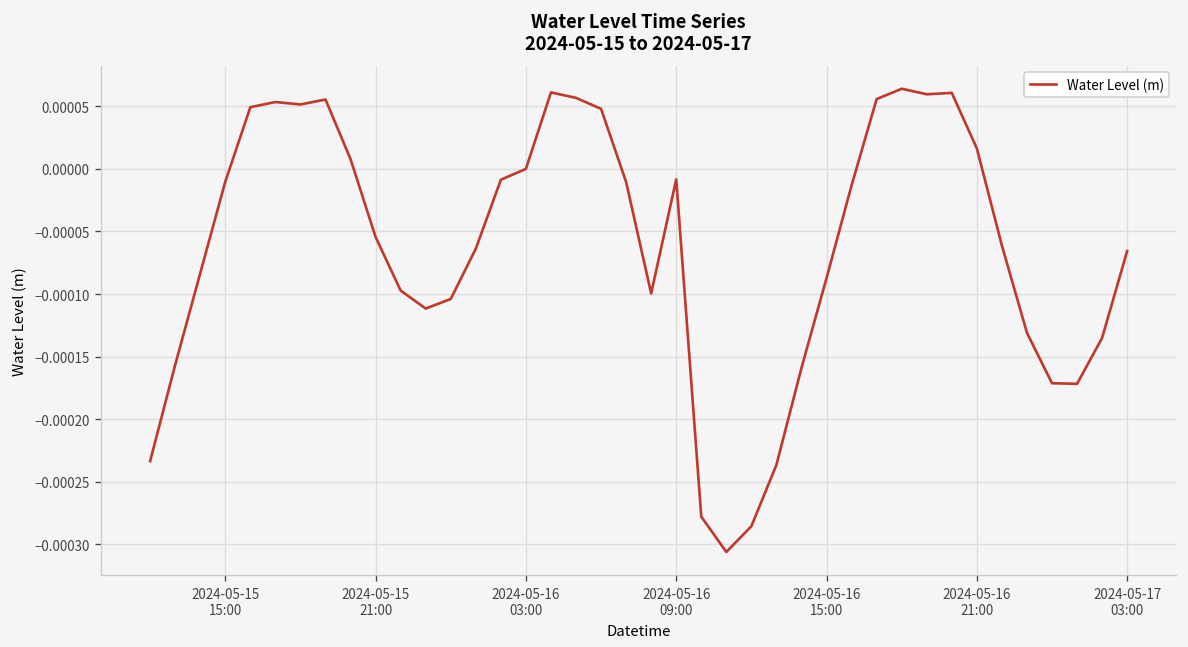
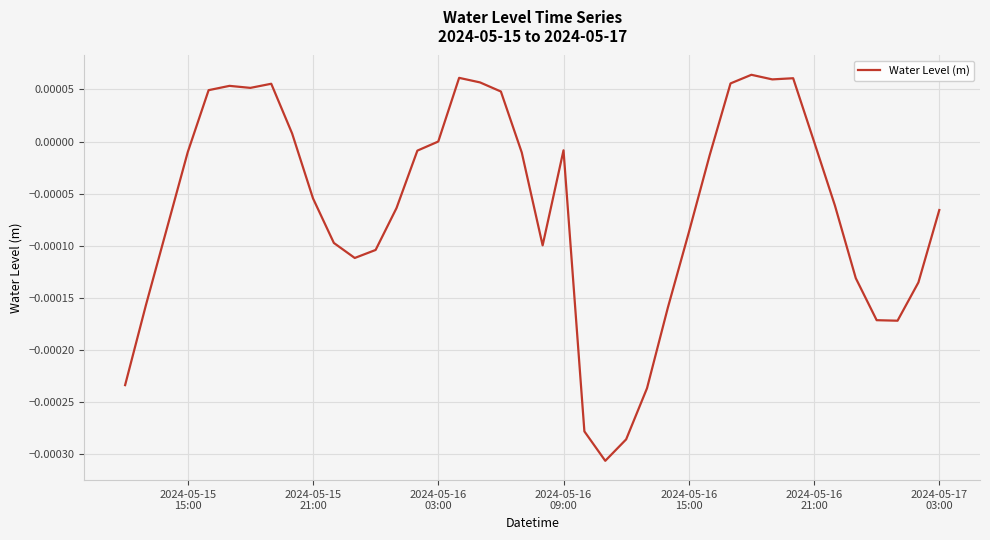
2024-05-16 21:00: 0.00002 -> 0.00000
